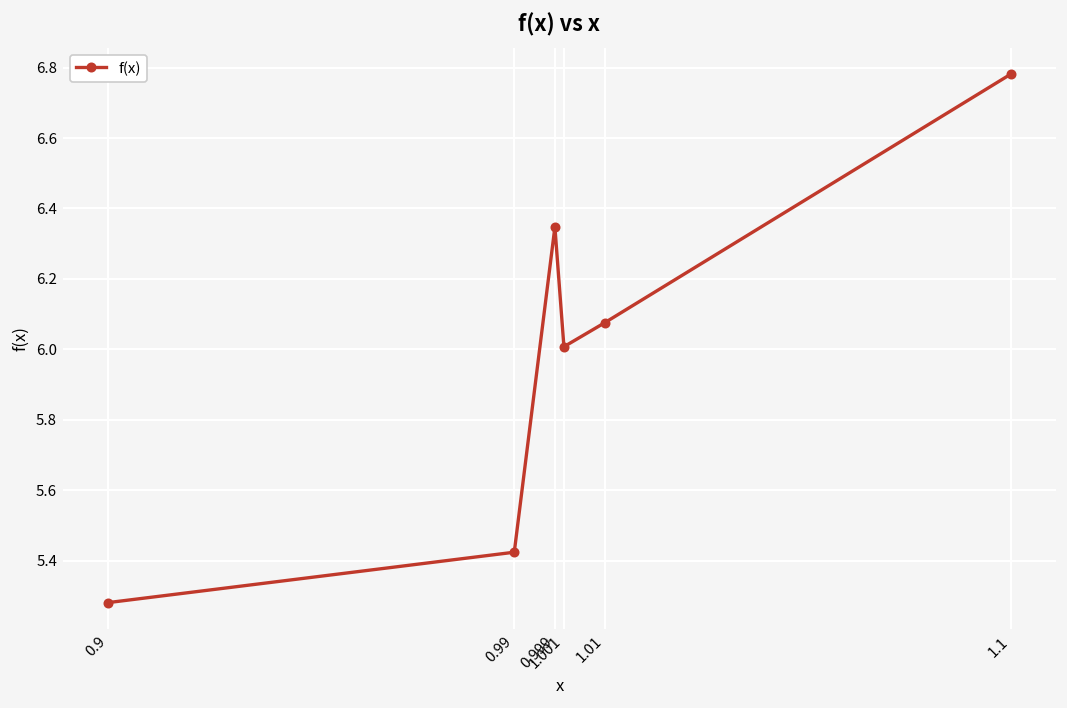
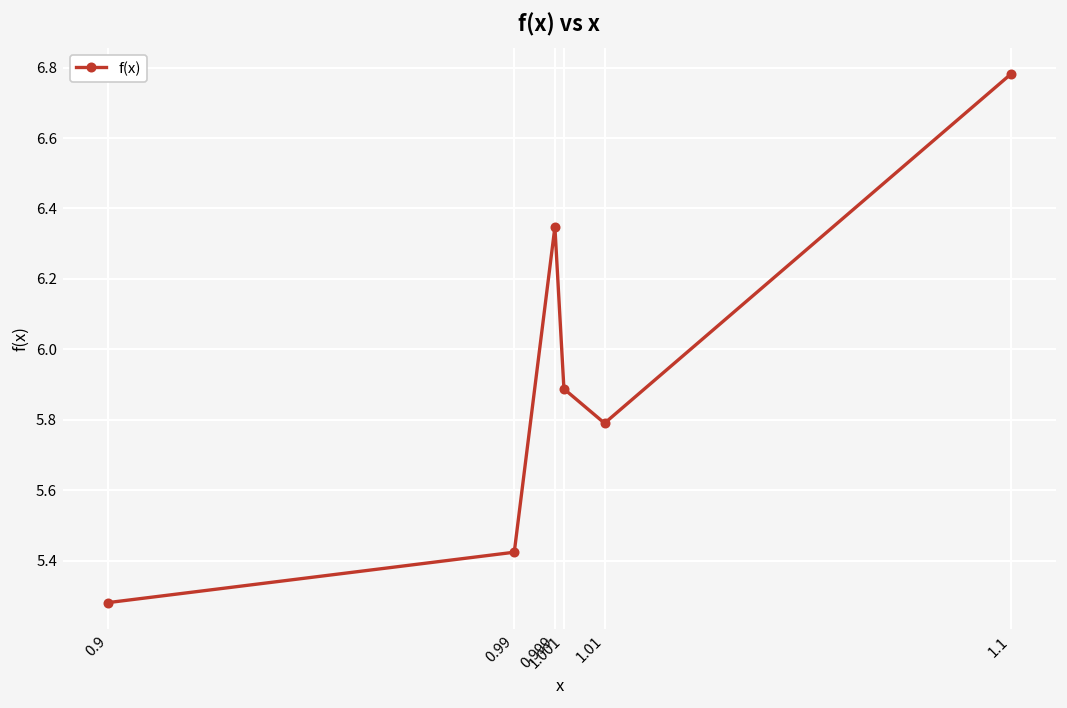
1.001: 6.01 -> 5.89
1.01: 6.08 -> 5.79
